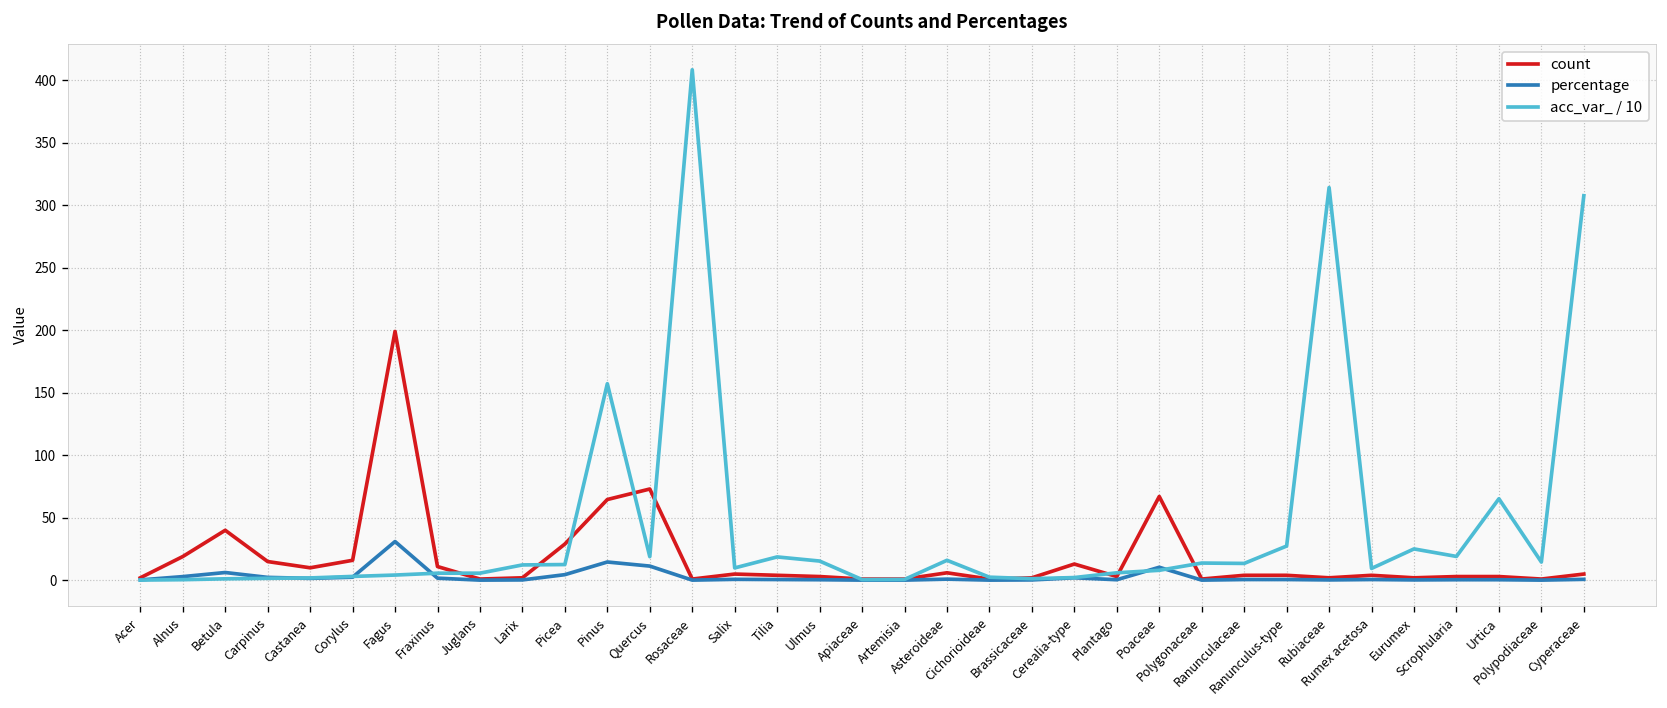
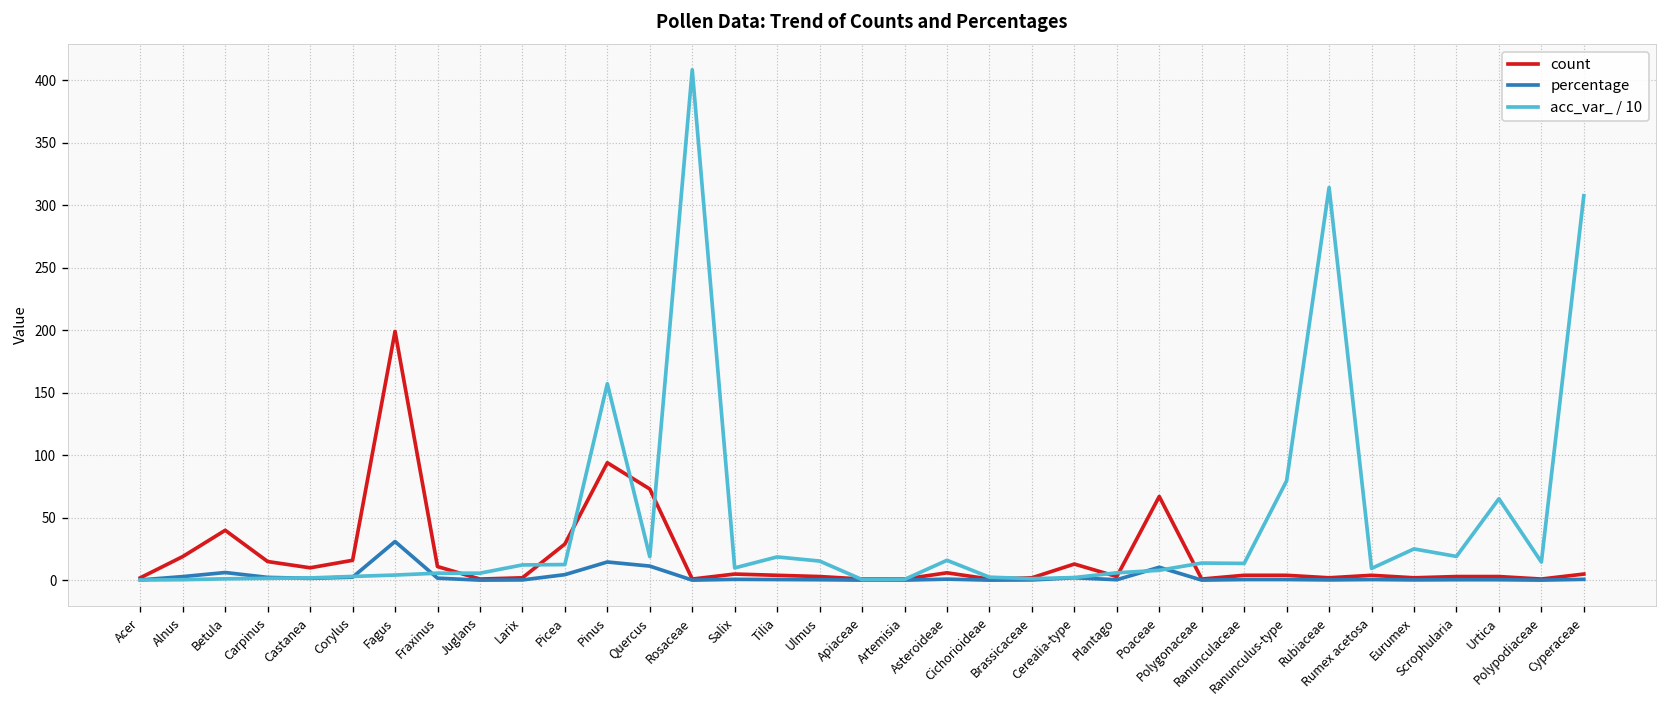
count, Pinus: 65 -> 94
acc_var_ / 10, Ranunculus-type: 27 -> 80
